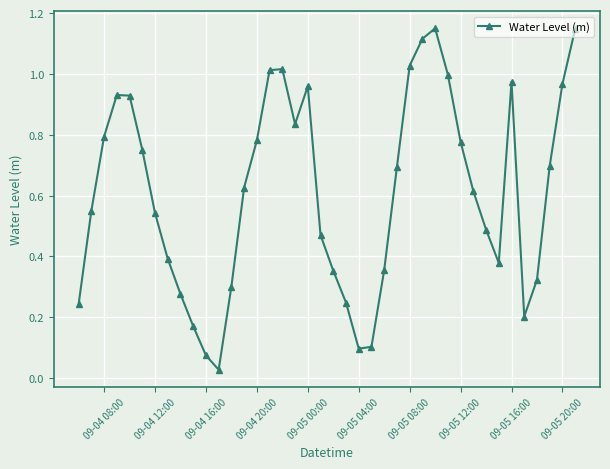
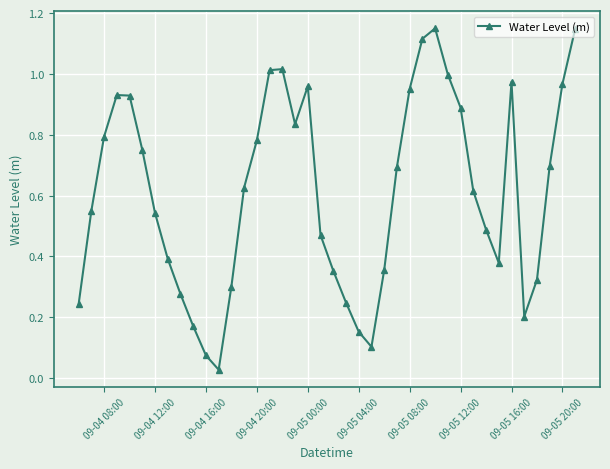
09-05 04:00: 0.10 -> 0.15
09-05 08:00: 1.03 -> 0.95
09-05 12:00: 0.78 -> 0.89
